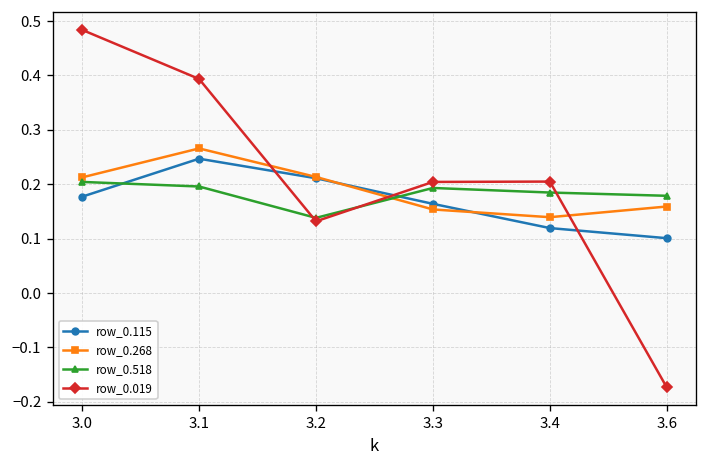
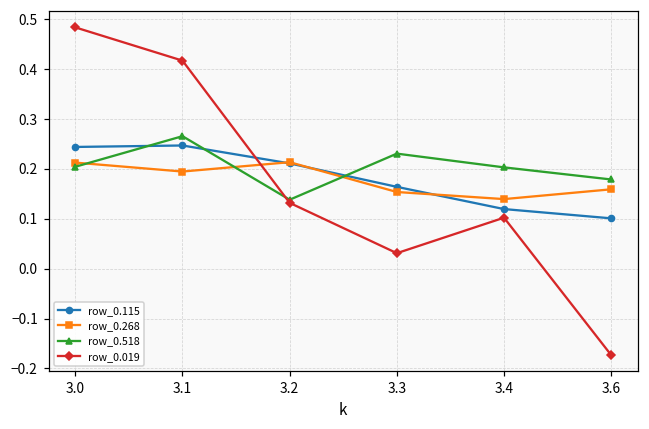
row_0.115, 3.0: 0.18 -> 0.24
row_0.268, 3.1: 0.27 -> 0.19
row_0.518, 3.1: 0.20 -> 0.27
row_0.019, 3.1: 0.39 -> 0.42
row_0.518, 3.3: 0.19 -> 0.23
row_0.019, 3.3: 0.20 -> 0.03
row_0.518, 3.4: 0.18 -> 0.20
row_0.019, 3.4: 0.20 -> 0.10
